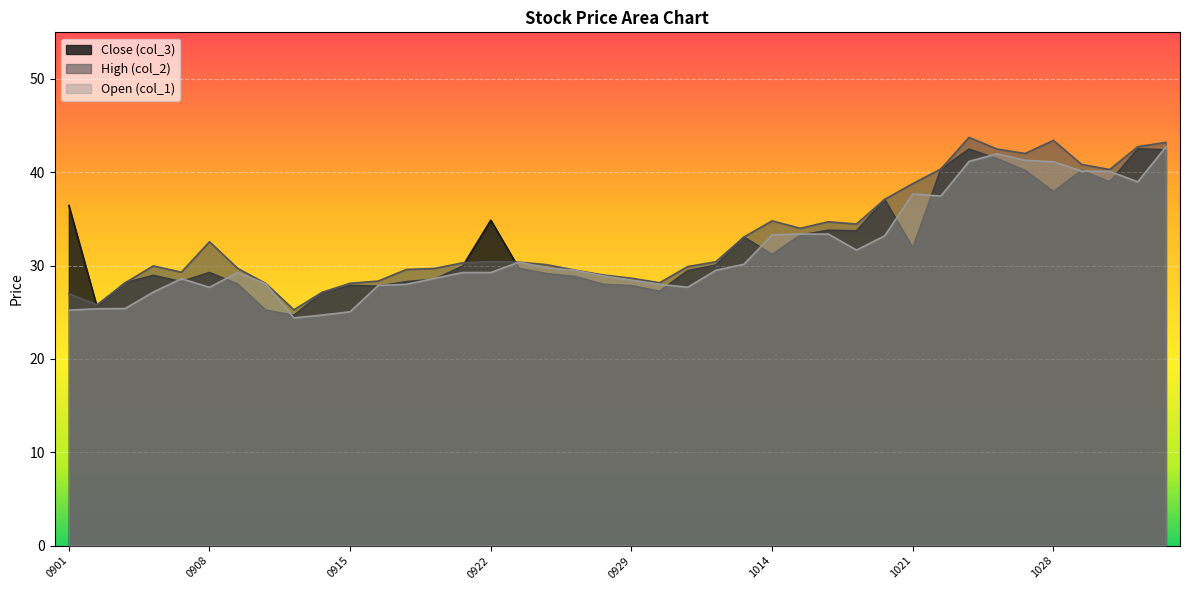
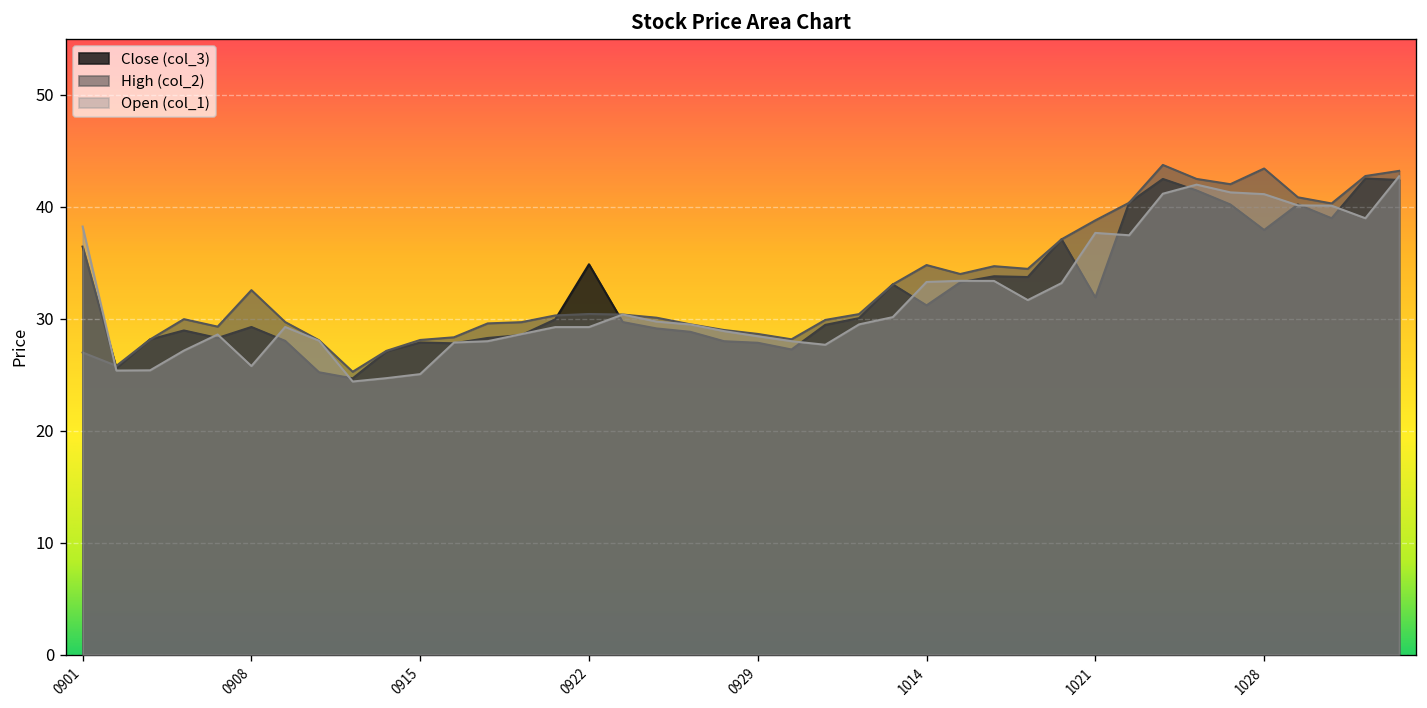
Open (col_1), 0901: 25 -> 38
Open (col_1), 0908: 28 -> 26
